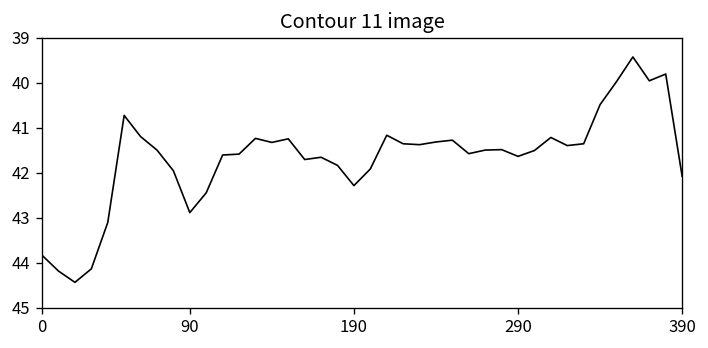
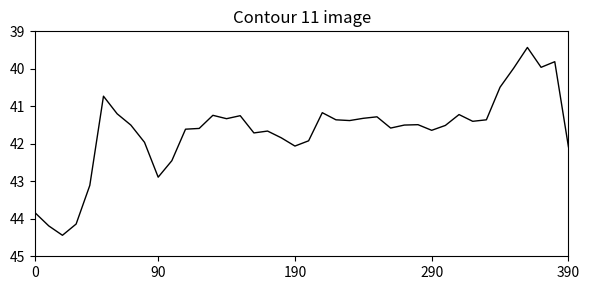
190: 42.3 -> 42.1
